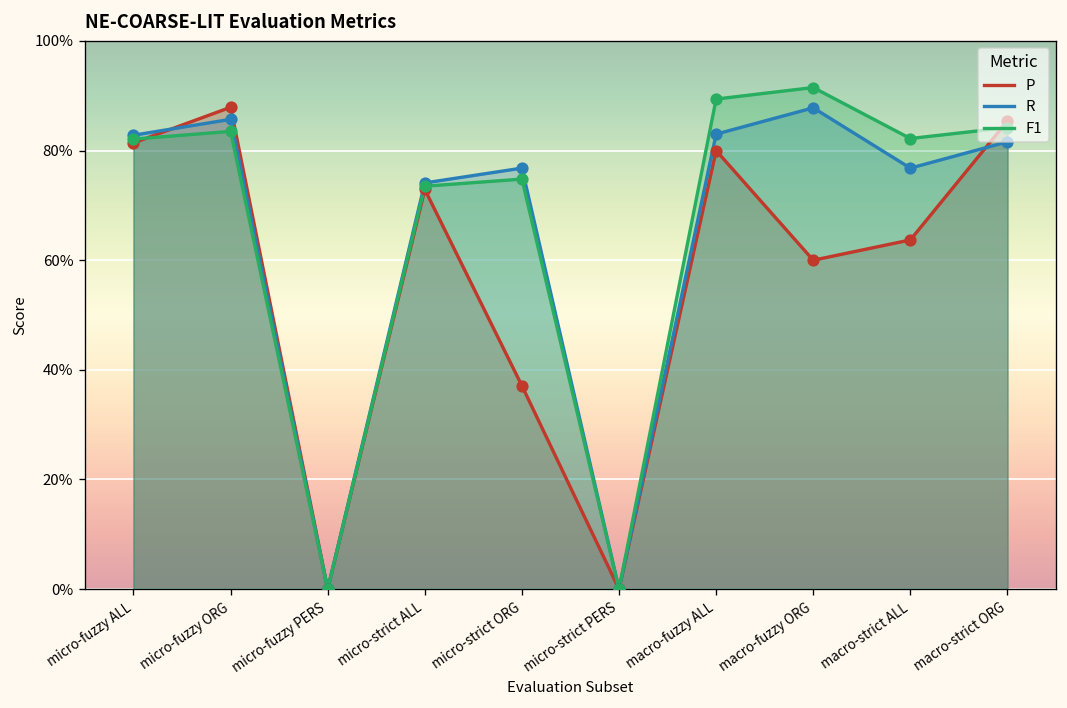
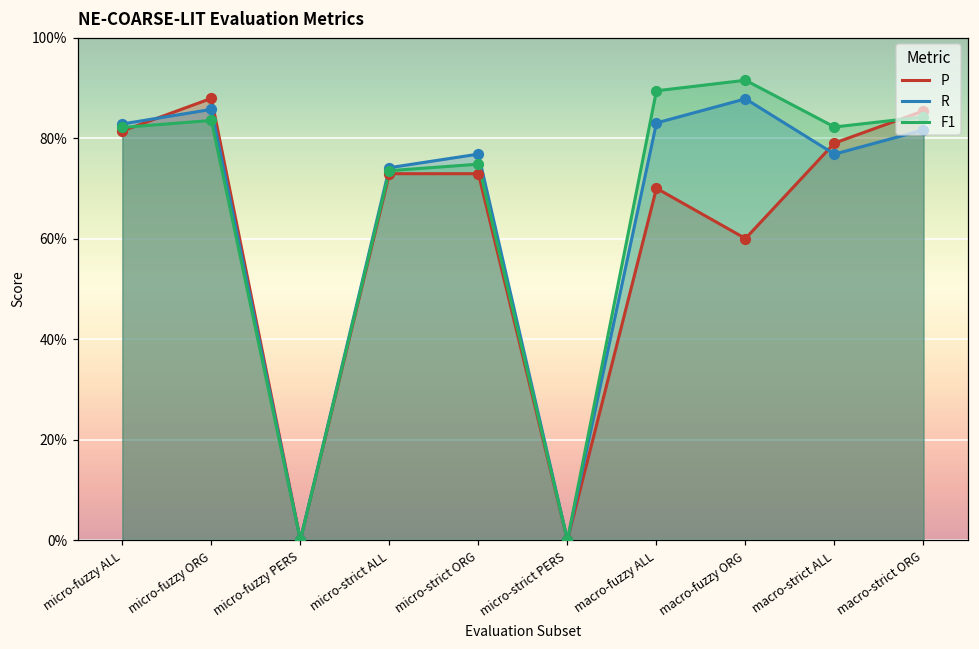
P, micro-strict ORG: 37% -> 73%
P, macro-fuzzy ALL: 80% -> 70%
P, macro-strict ALL: 64% -> 79%
